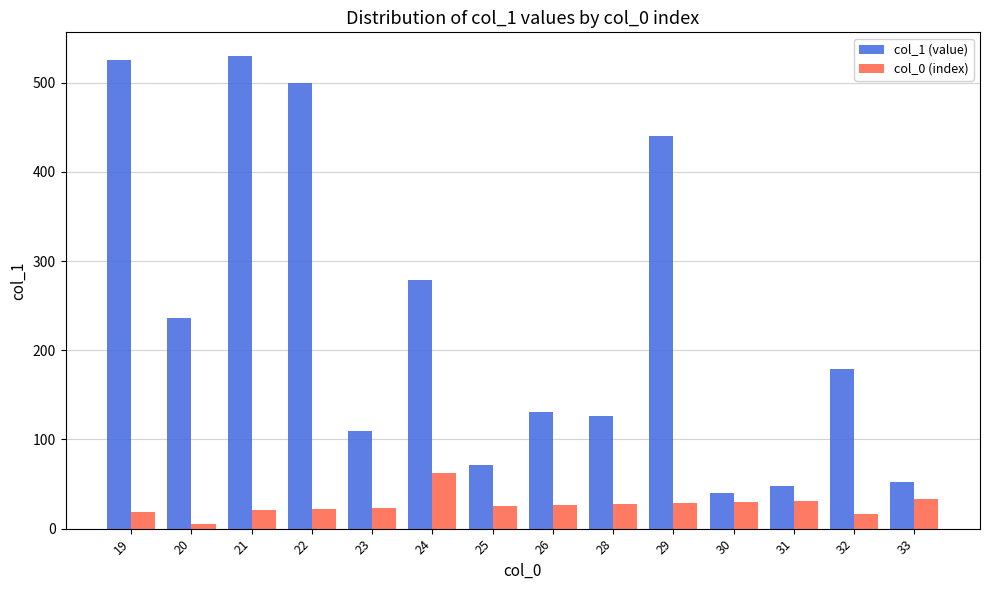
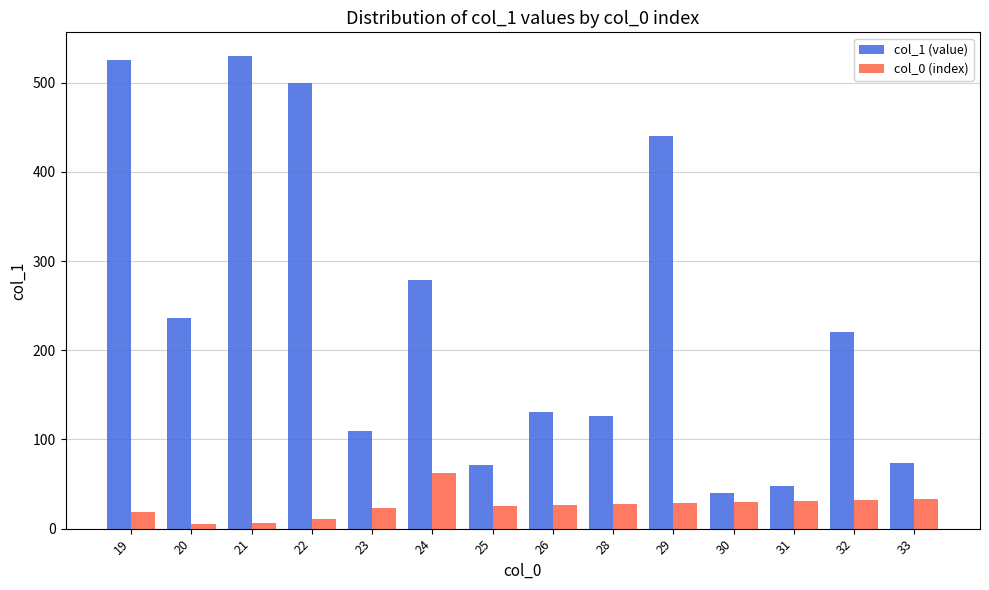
col_0 (index), 21: 20 -> 10
col_0 (index), 22: 20 -> 10
col_1 (value), 32: 180 -> 220
col_0 (index), 32: 20 -> 30
col_1 (value), 33: 50 -> 70
